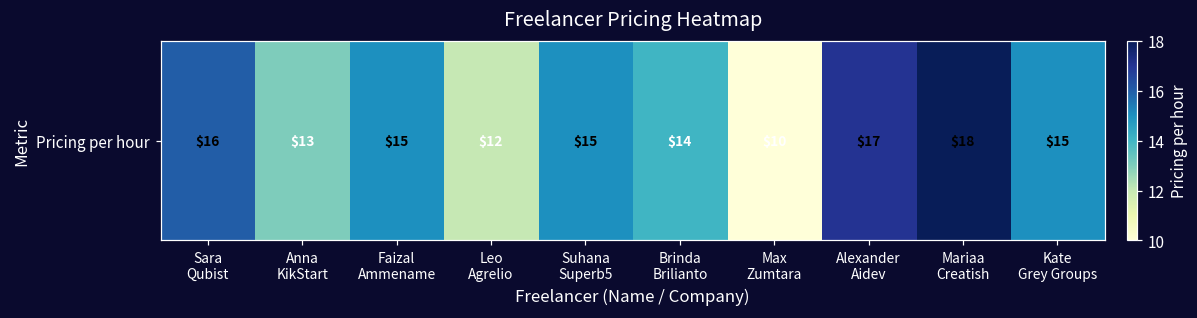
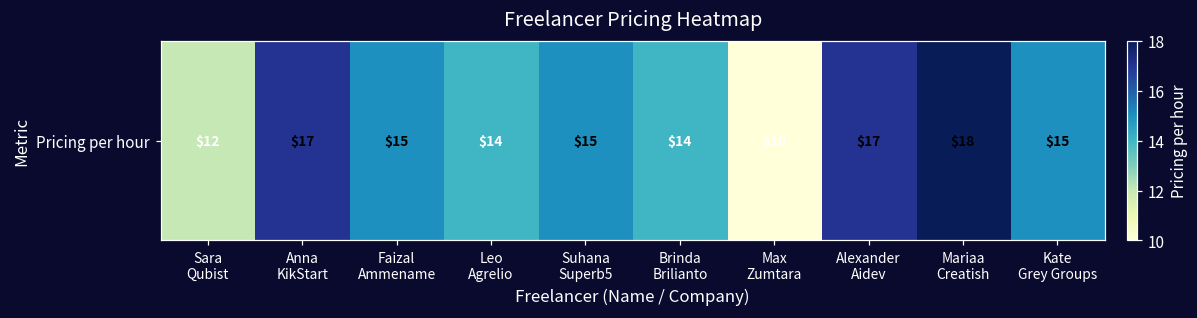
Pricing per hour, Sara Qubist: $16 -> $12
Pricing per hour, Anna KikStart: $13 -> $17
Pricing per hour, Leo Agrelio: $12 -> $14
